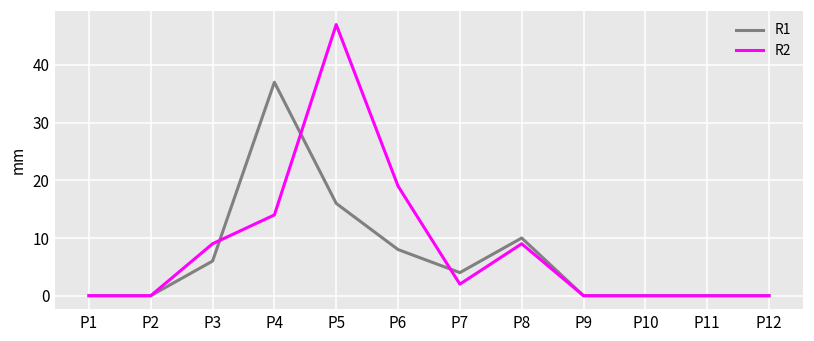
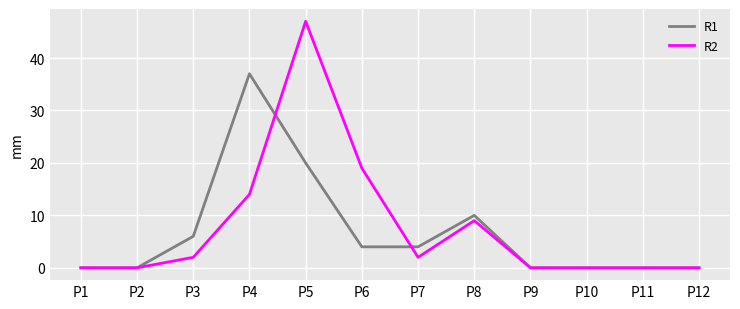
R2, P3: 9 -> 2
R1, P5: 16 -> 20
R1, P6: 8 -> 4
